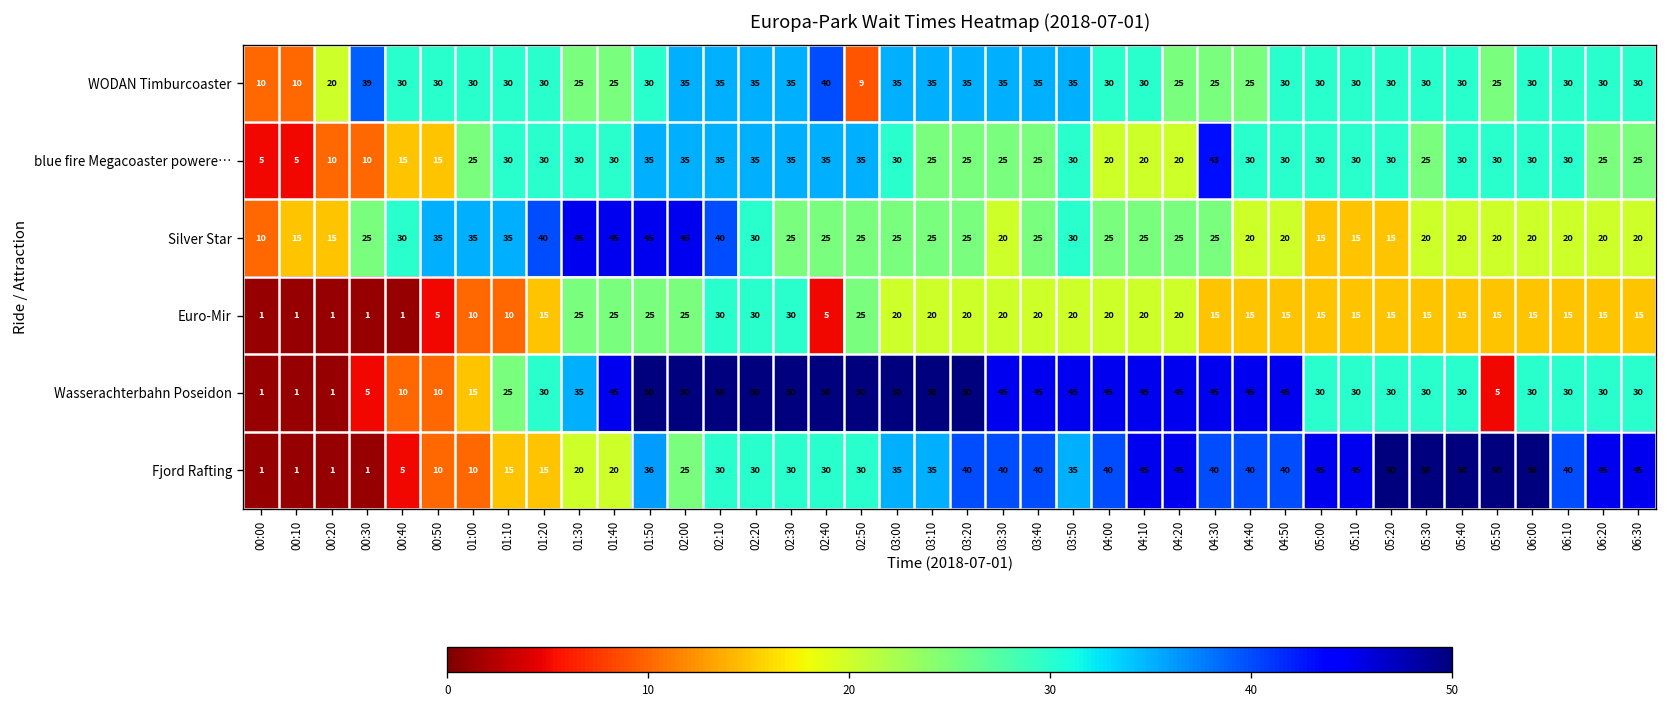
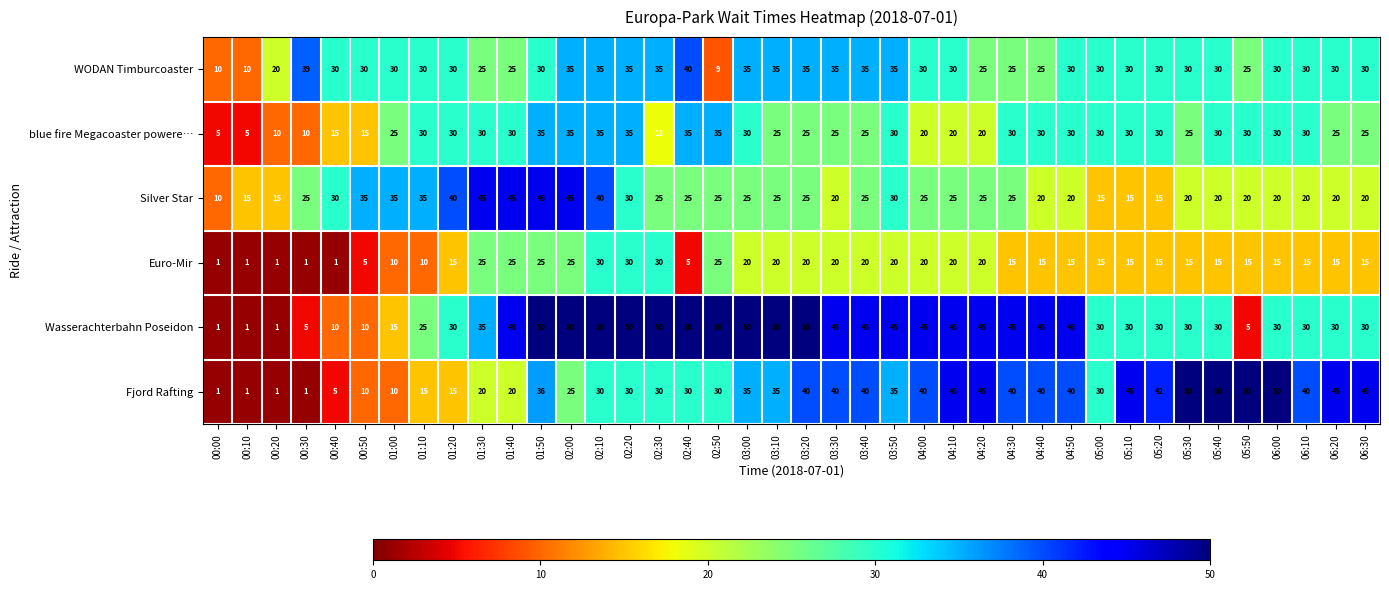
blue fire Megacoaster powere…, 02:30: 35 -> 18
blue fire Megacoaster powere…, 04:30: 43 -> 30
Fjord Rafting, 05:00: 45 -> 30
Fjord Rafting, 05:20: 50 -> 42
